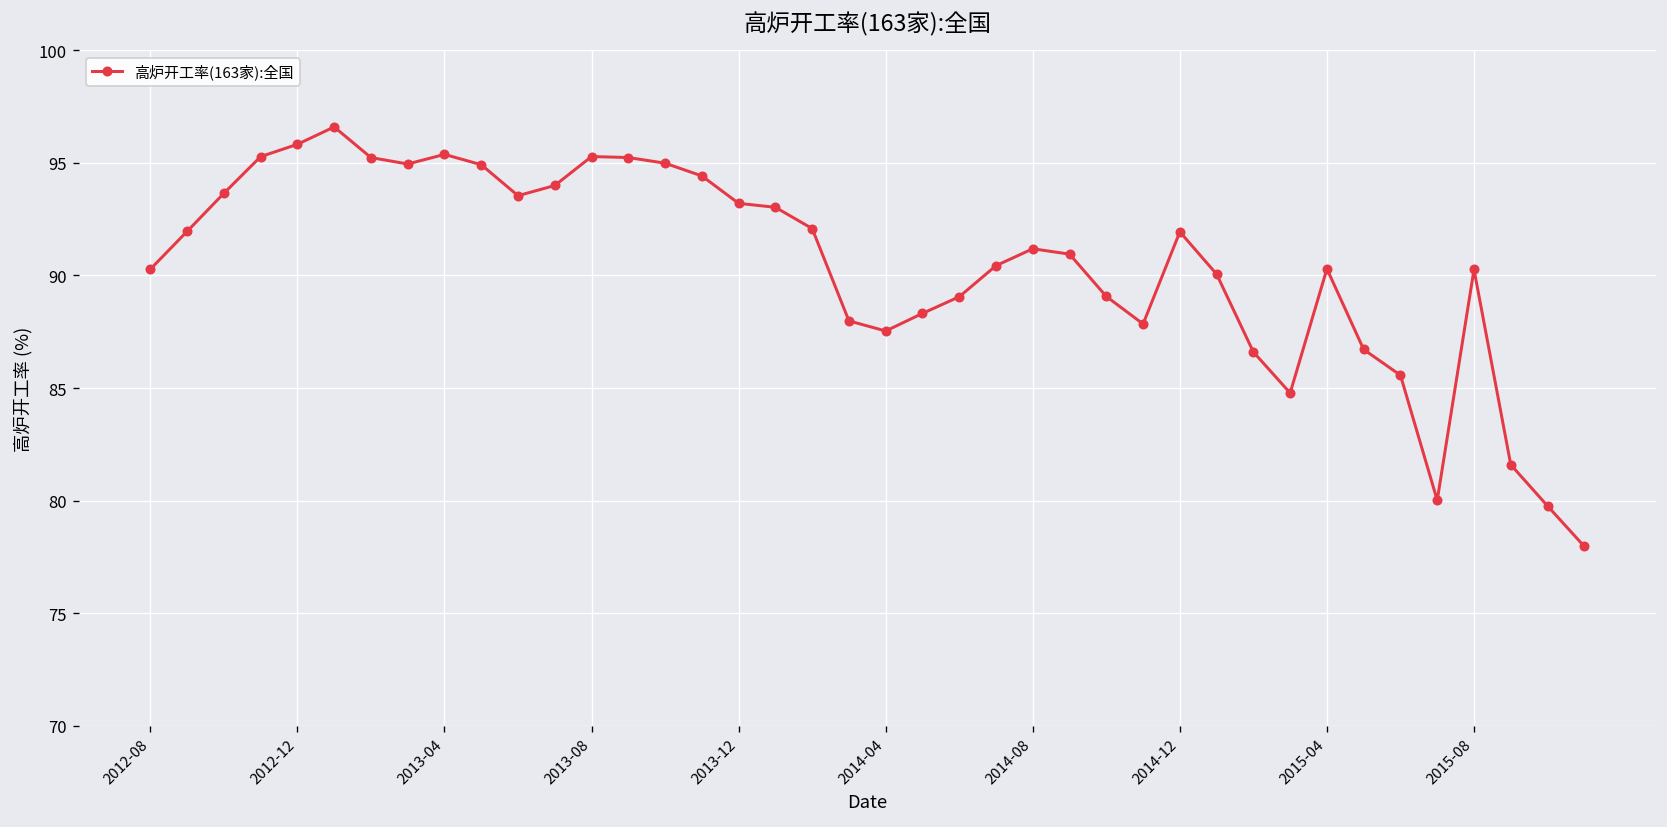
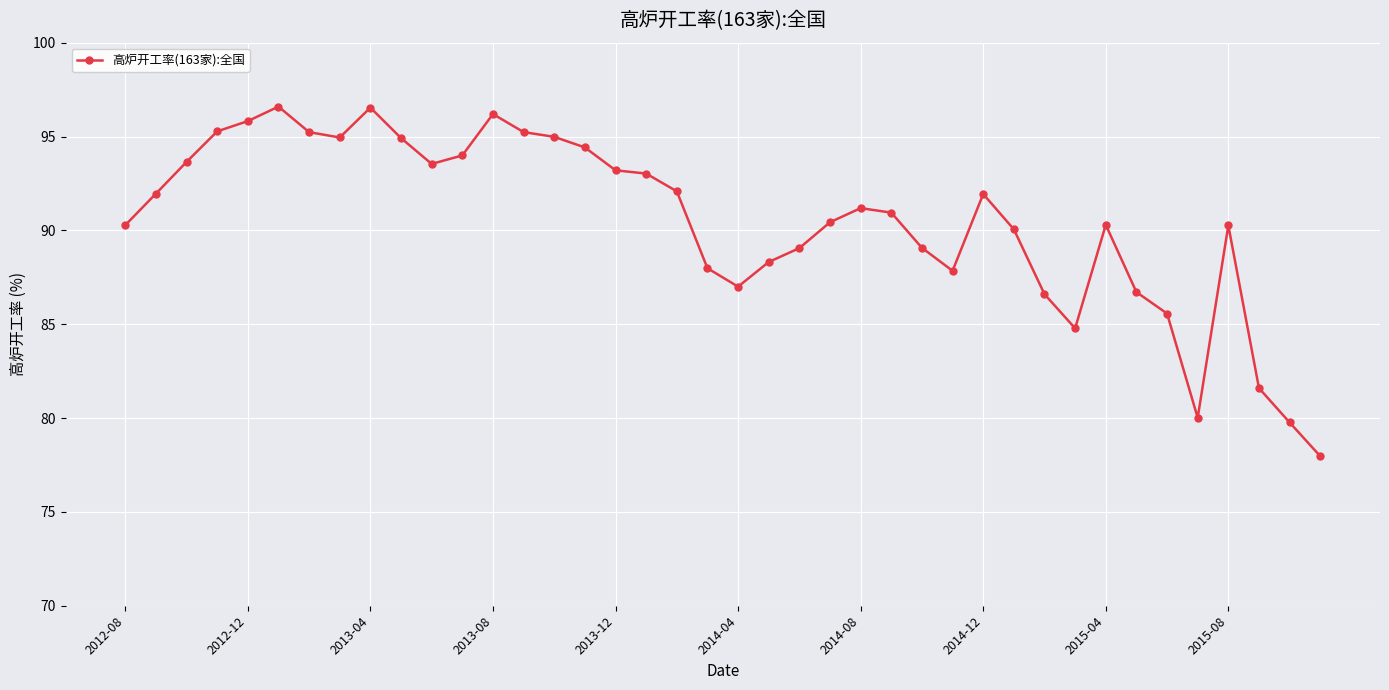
2013-04: 95.4 -> 96.5
2013-08: 95.3 -> 96.2
2014-04: 87.5 -> 87.0
